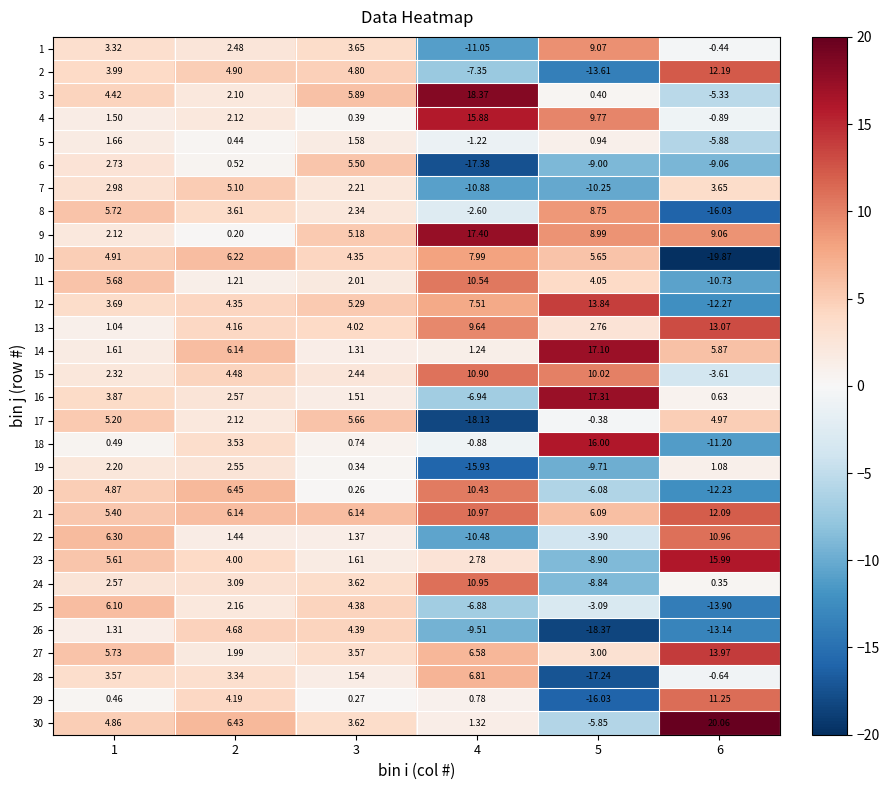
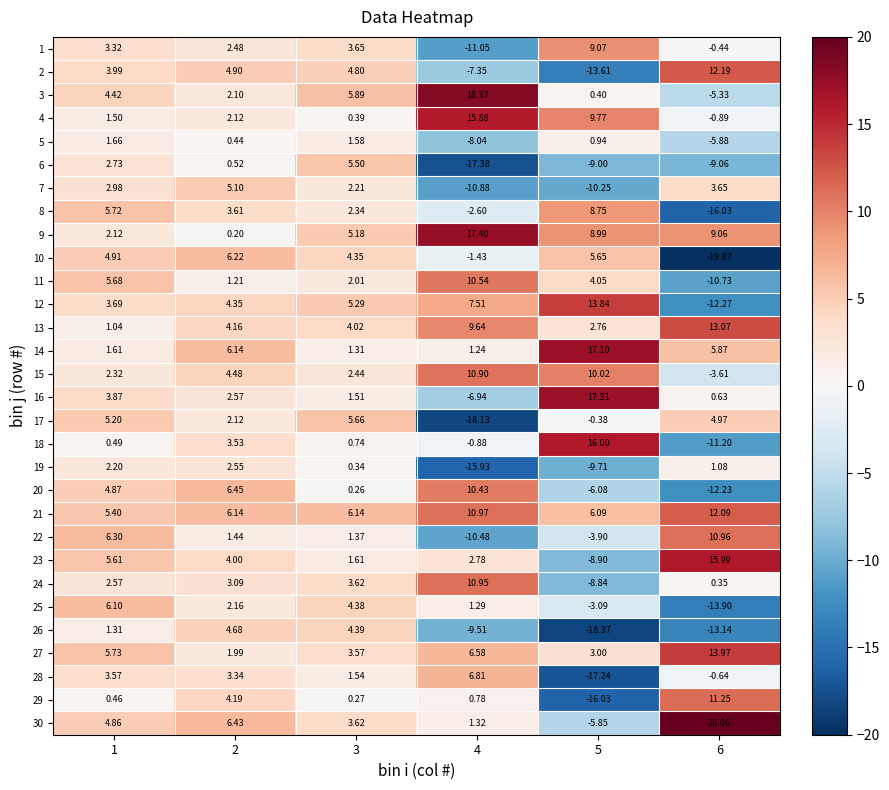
5, 4: -1.22 -> -8.04
10, 4: 7.99 -> -1.43
25, 4: -6.88 -> 1.29
